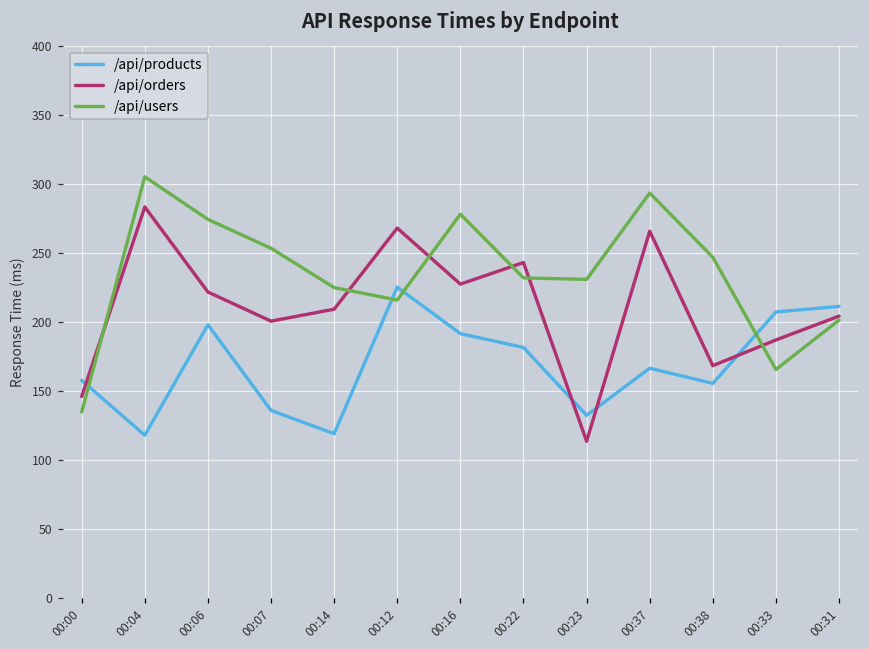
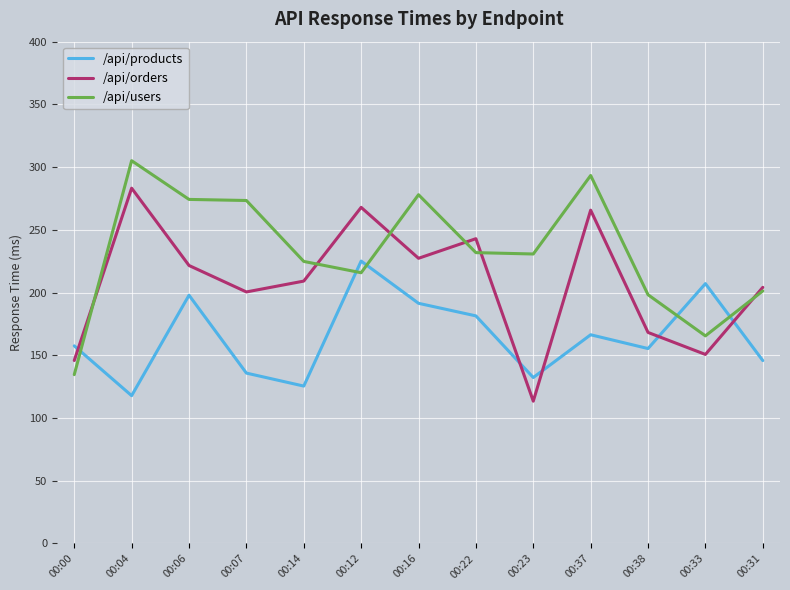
/api/users, 00:07: 253 -> 273
/api/products, 00:14: 119 -> 125
/api/users, 00:38: 247 -> 198
/api/orders, 00:33: 187 -> 151
/api/products, 00:31: 211 -> 146
